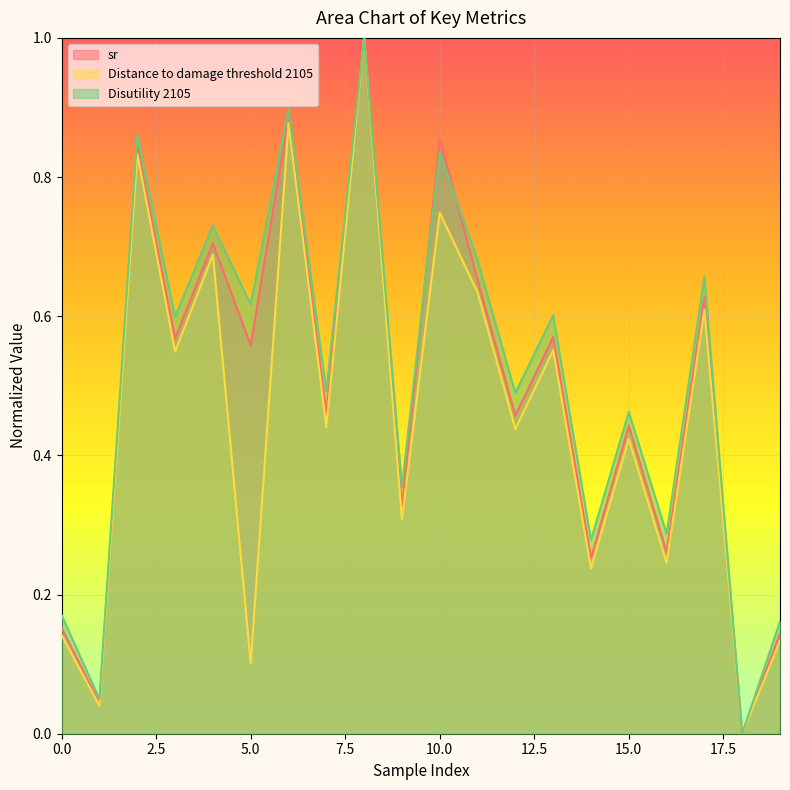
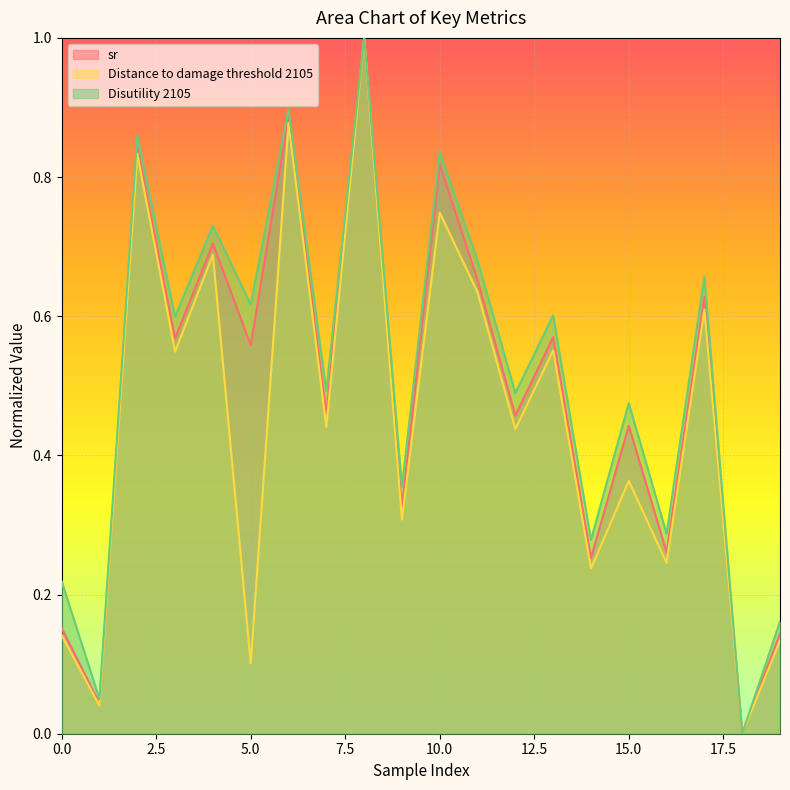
Disutility 2105, 0.0: 0.17 -> 0.22
sr, 10.0: 0.86 -> 0.82
Distance to damage threshold 2105, 15.0: 0.42 -> 0.36
Disutility 2105, 15.0: 0.46 -> 0.47
